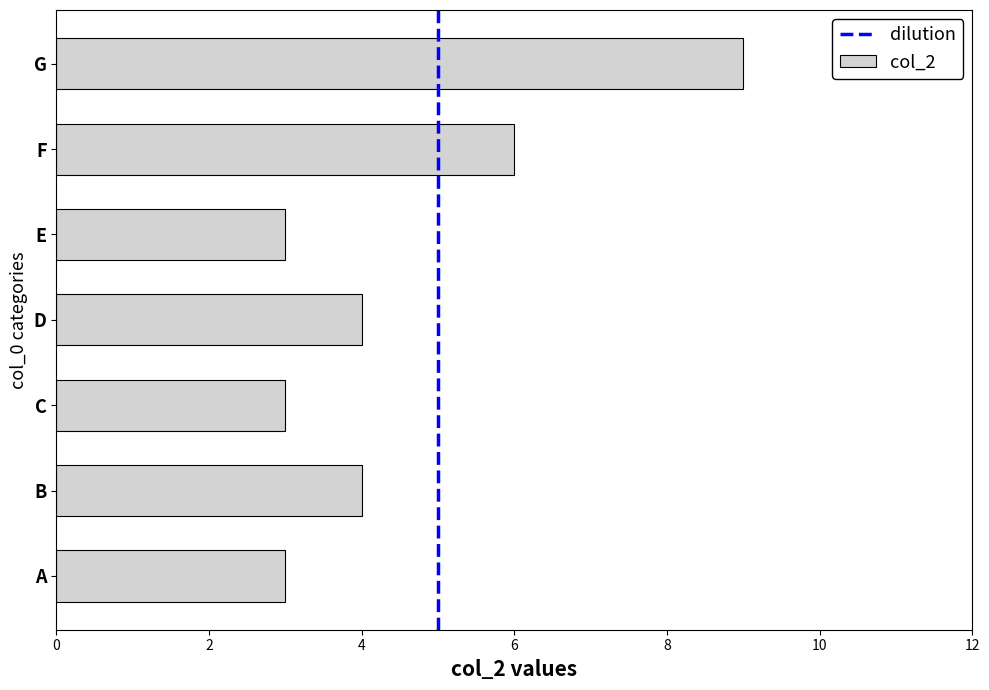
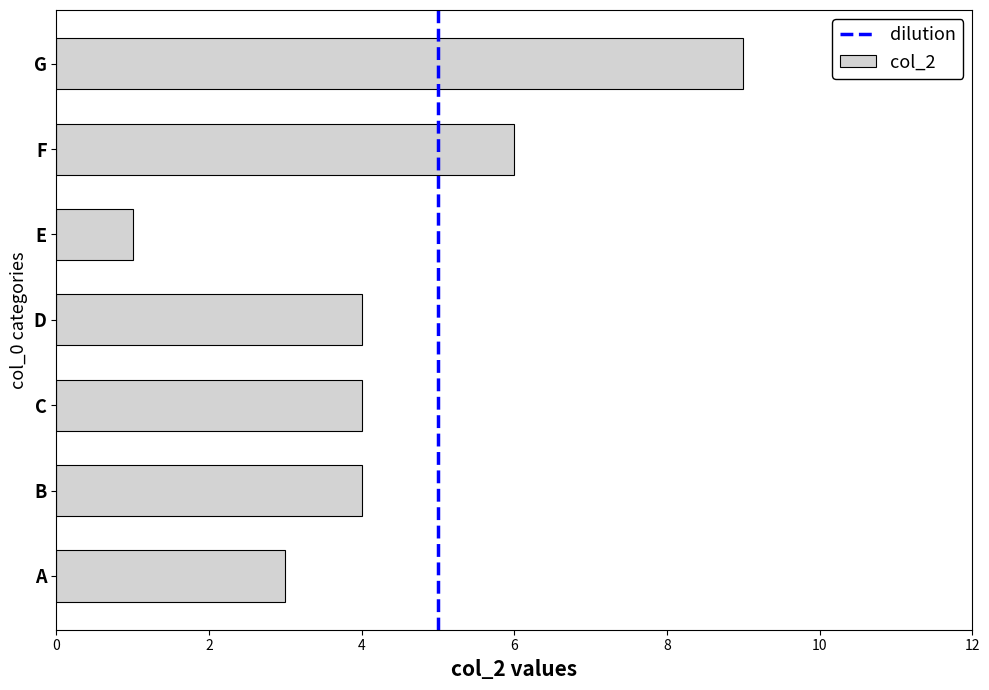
E: 3 -> 1
C: 3 -> 4
